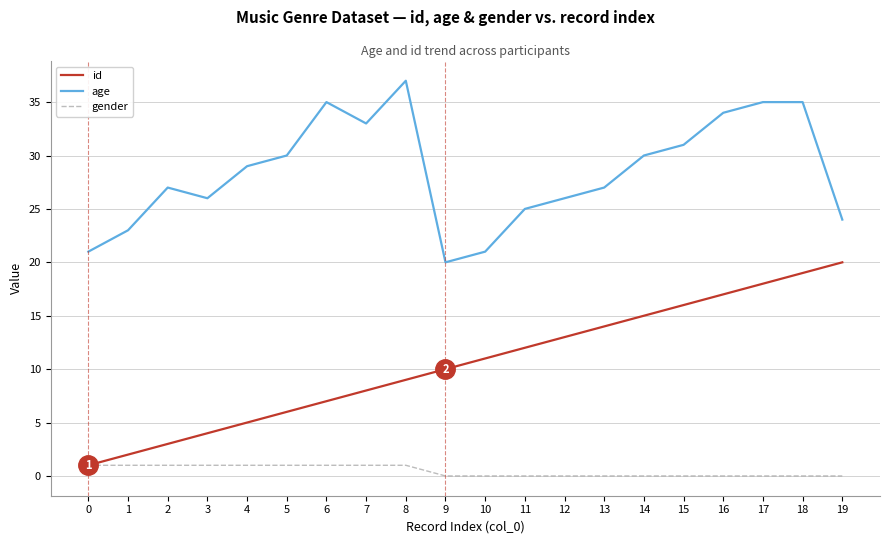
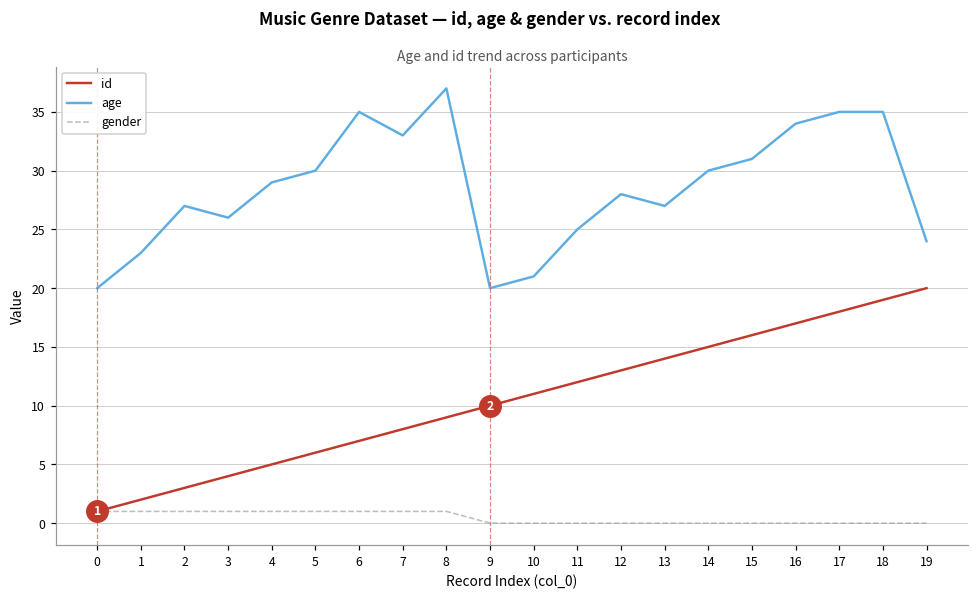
age, 0: 21 -> 20
age, 12: 26 -> 28
